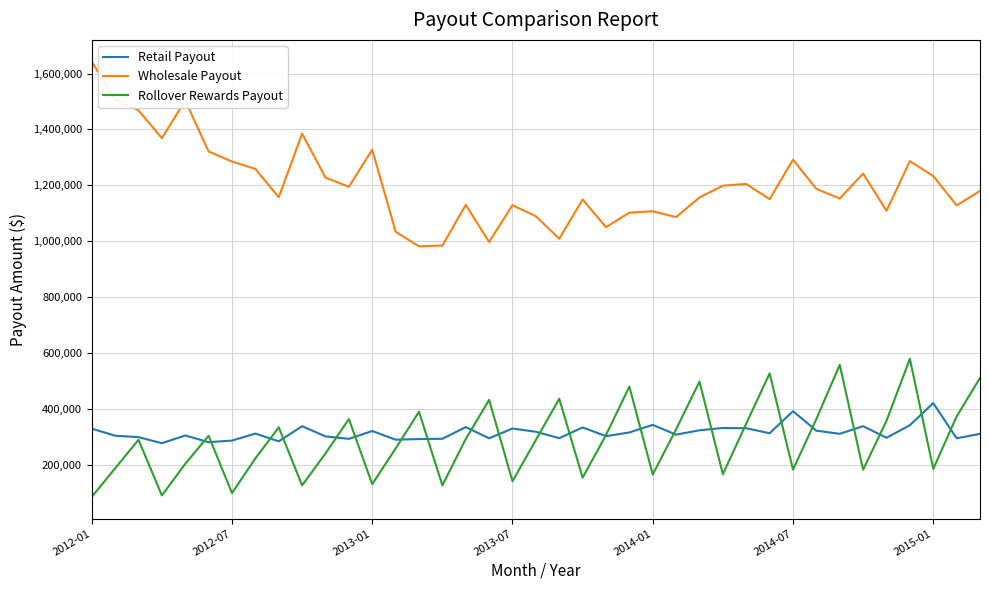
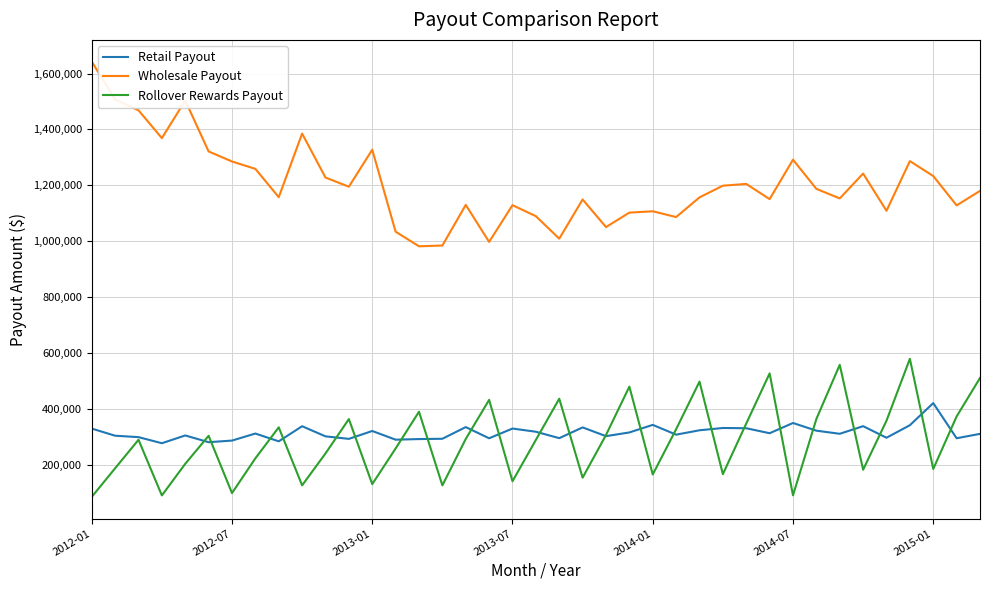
Retail Payout, 2014-07: 390,000 -> 350,000
Rollover Rewards Payout, 2014-07: 180,000 -> 90,000
